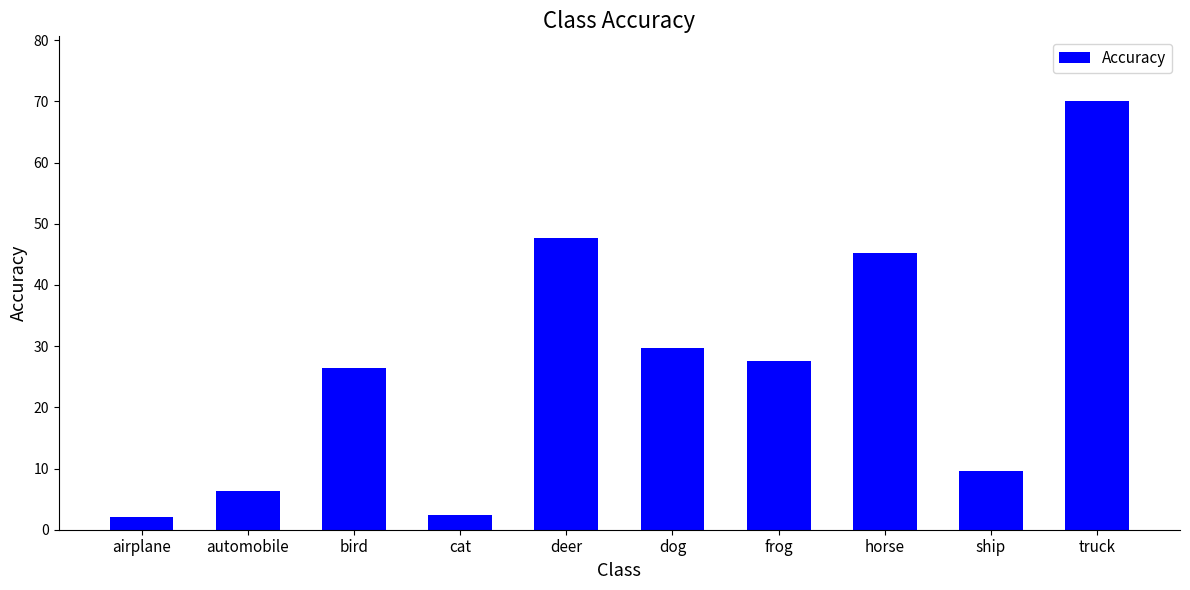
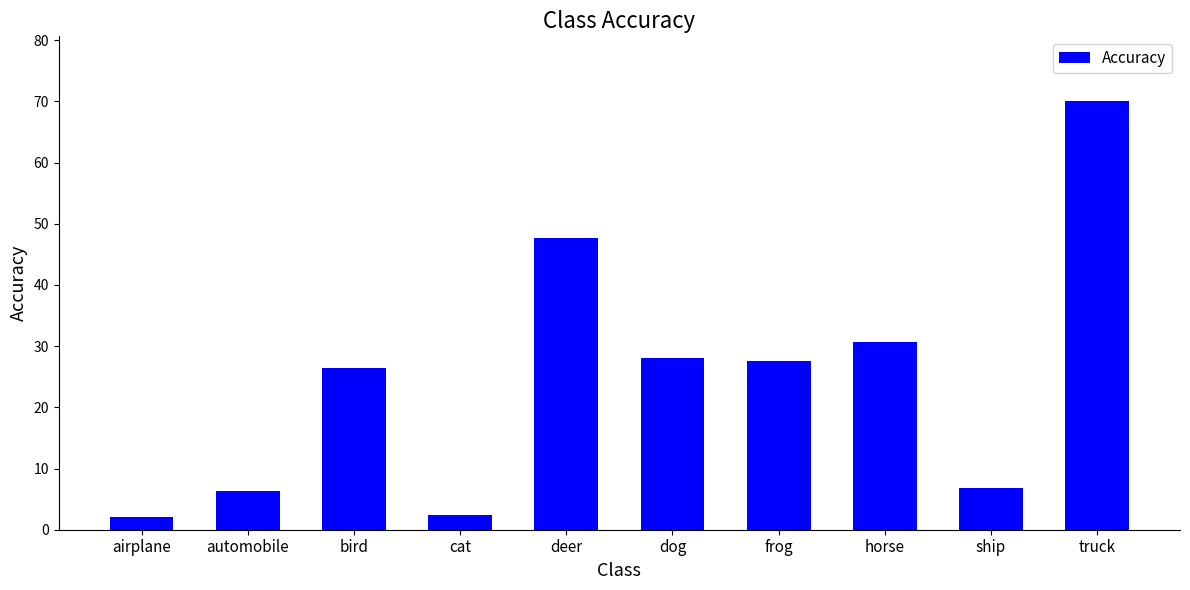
dog: 30 -> 28
horse: 45 -> 31
ship: 10 -> 7
